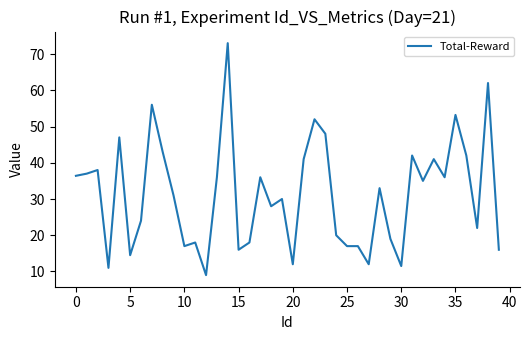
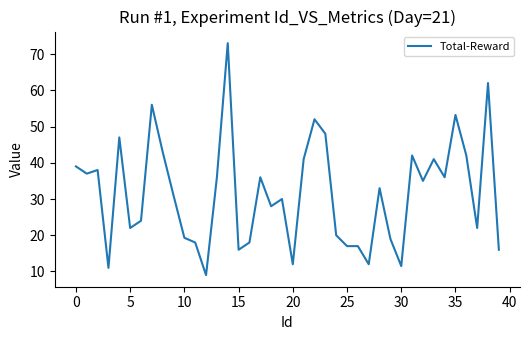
0: 36 -> 39
5: 15 -> 22
10: 17 -> 19
